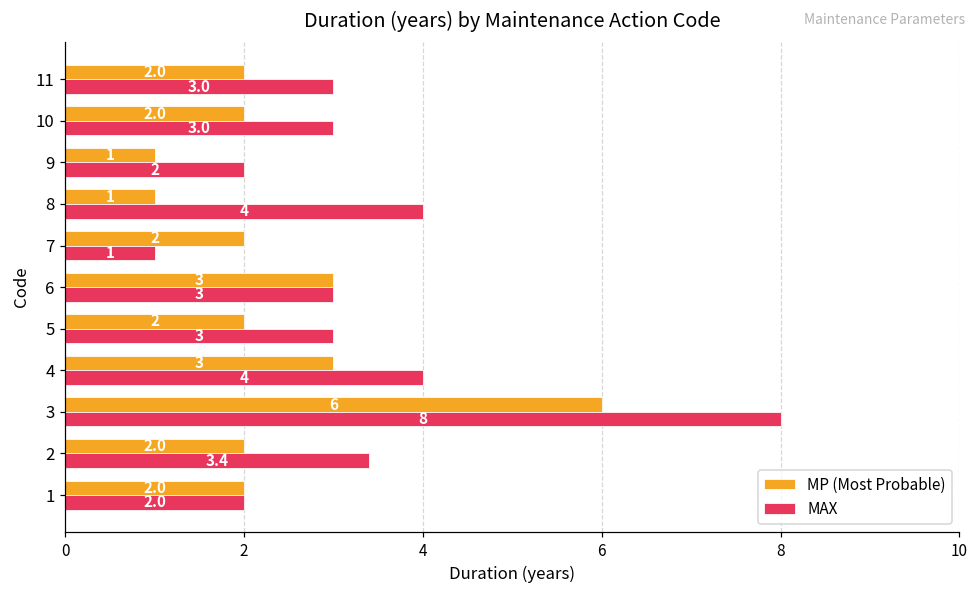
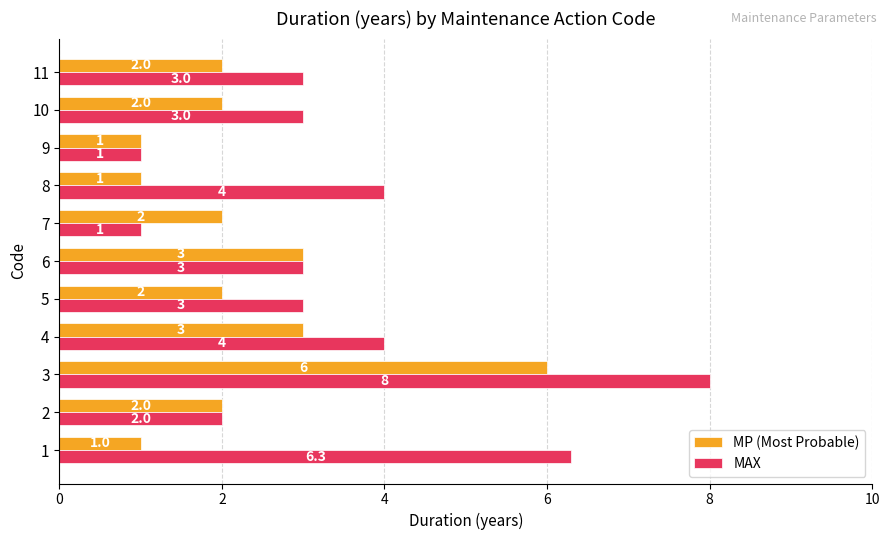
MAX, 9: 2 -> 1
MAX, 2: 3.4 -> 2.0
MP (Most Probable), 1: 2.0 -> 1.0
MAX, 1: 2.0 -> 6.3
